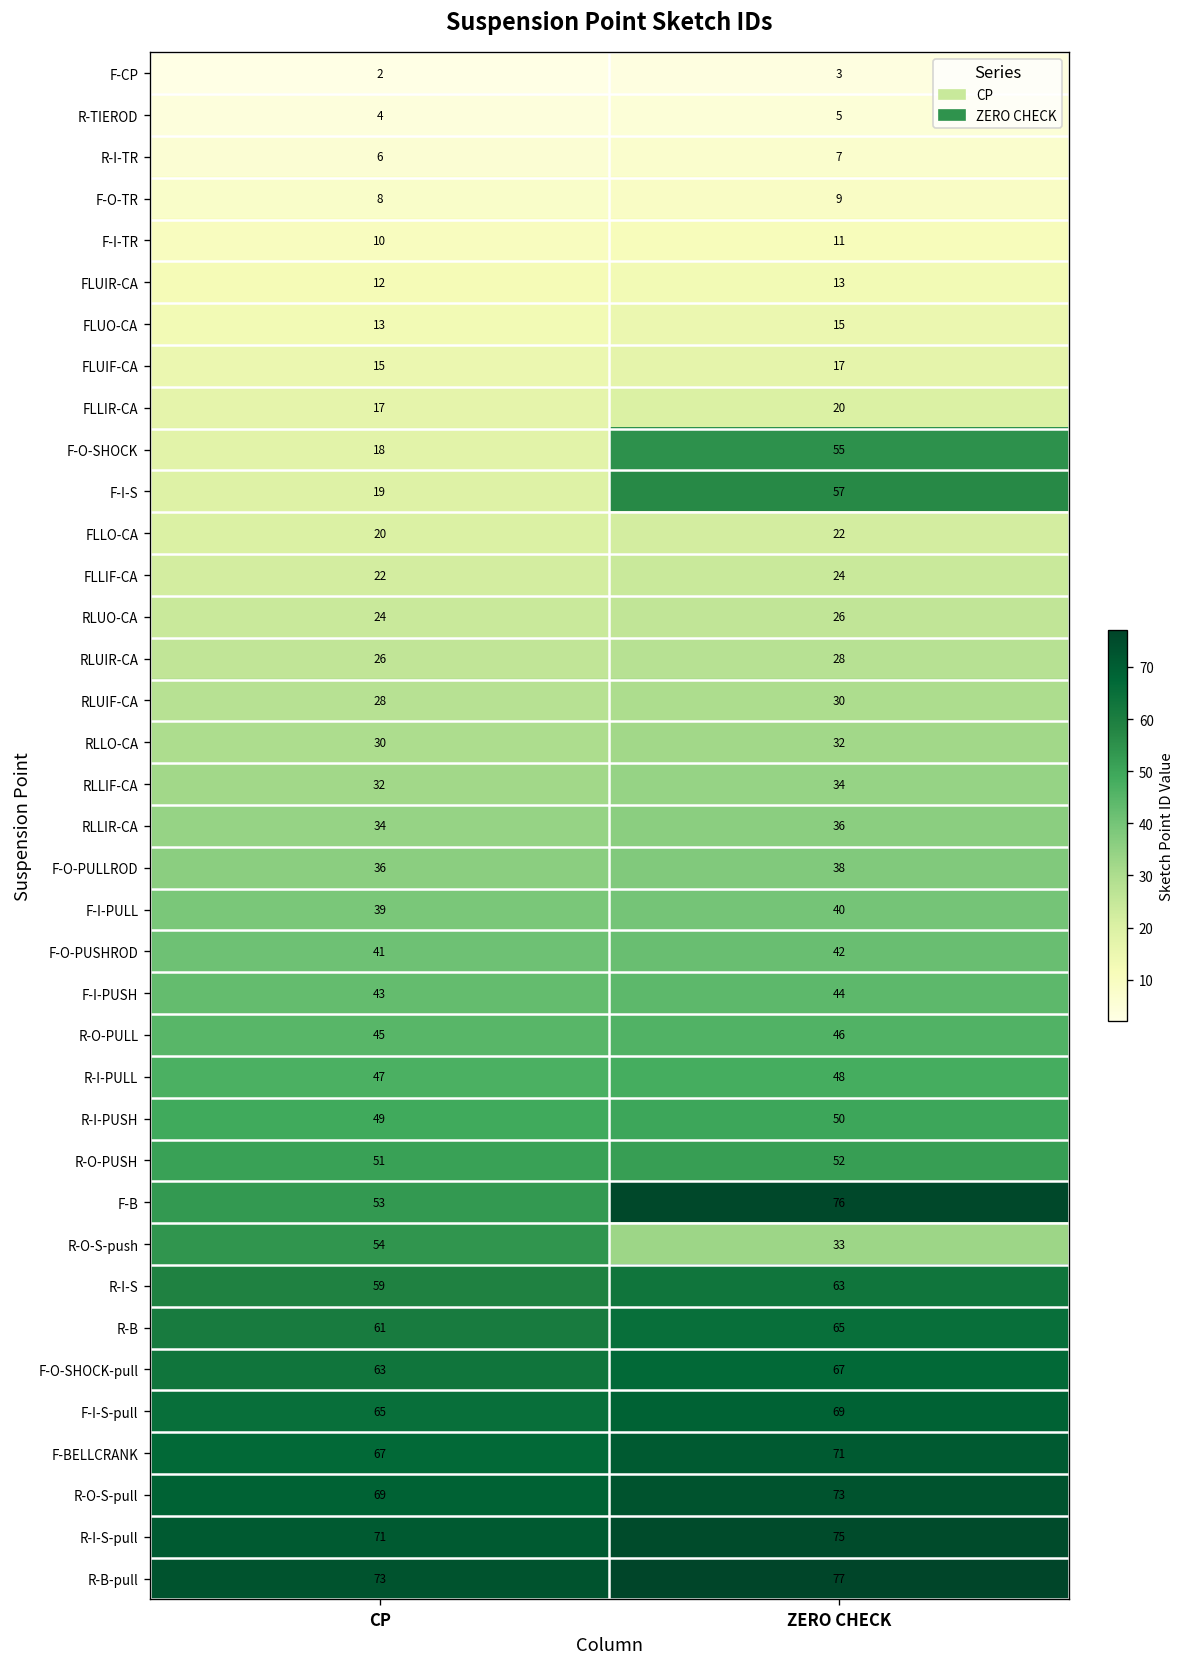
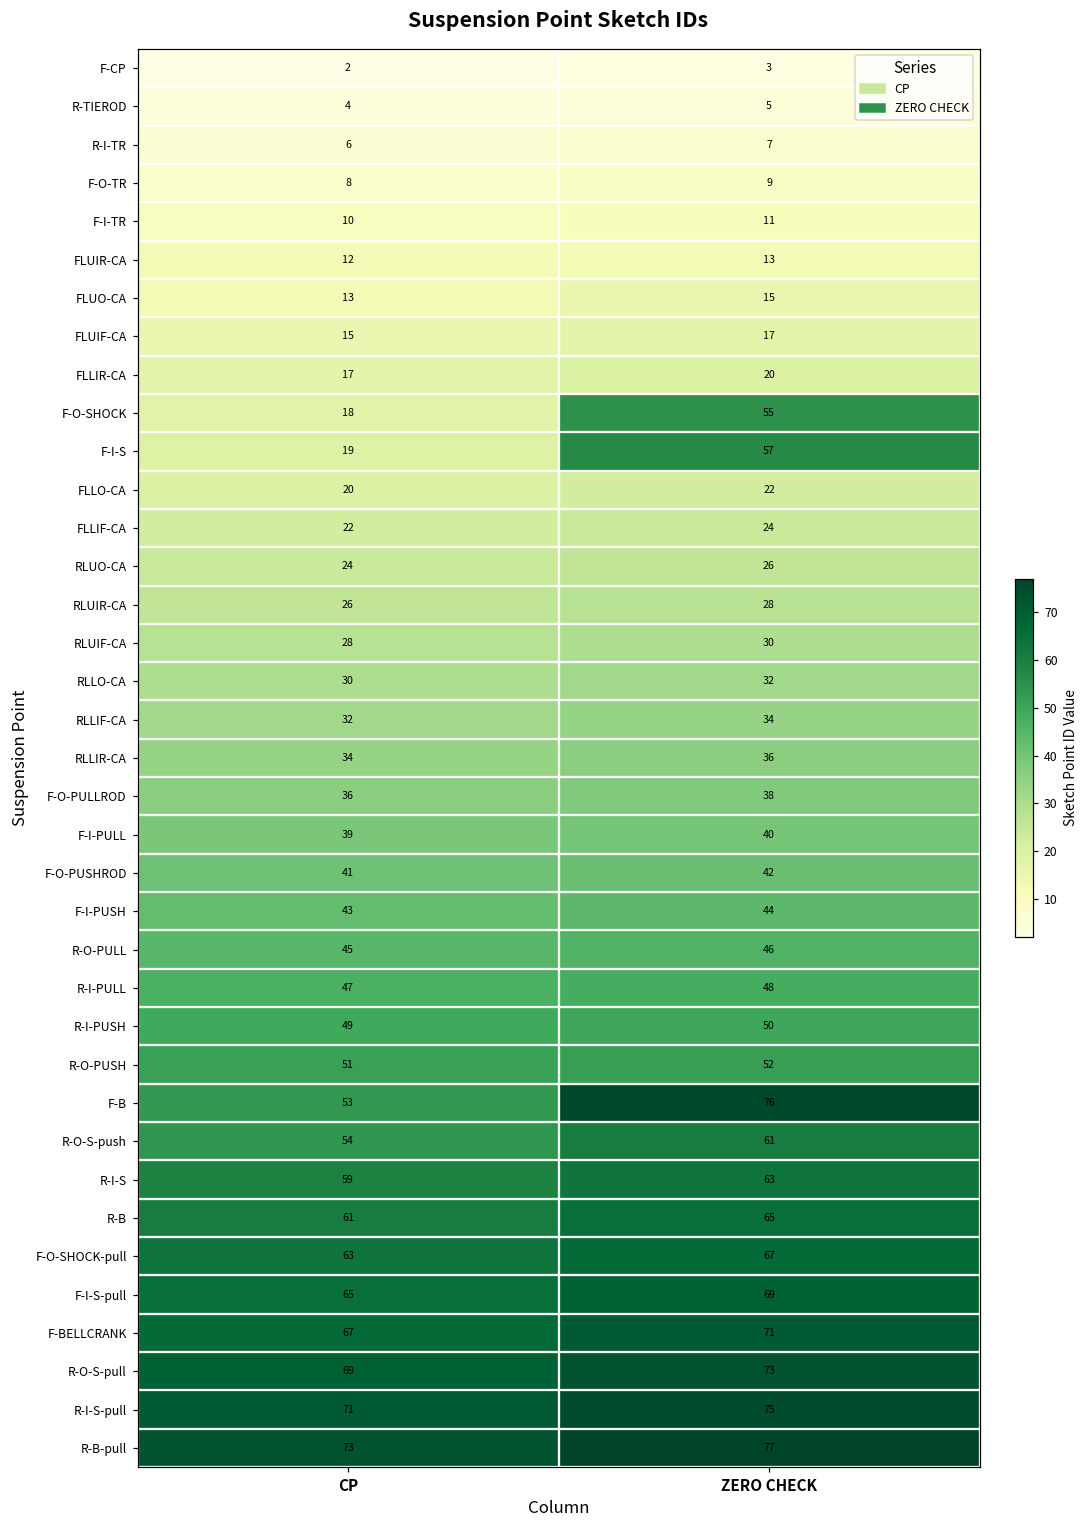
R-O-S-push, ZERO CHECK: 33 -> 61
